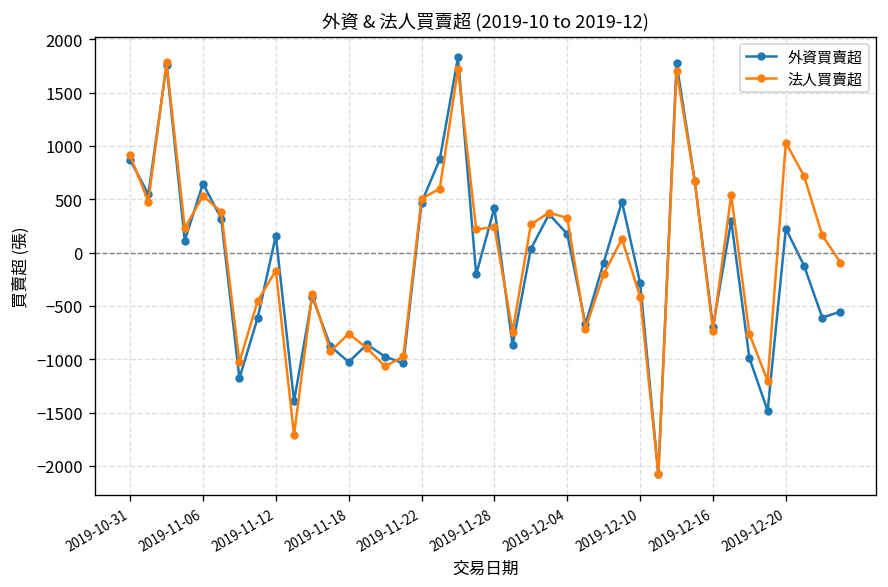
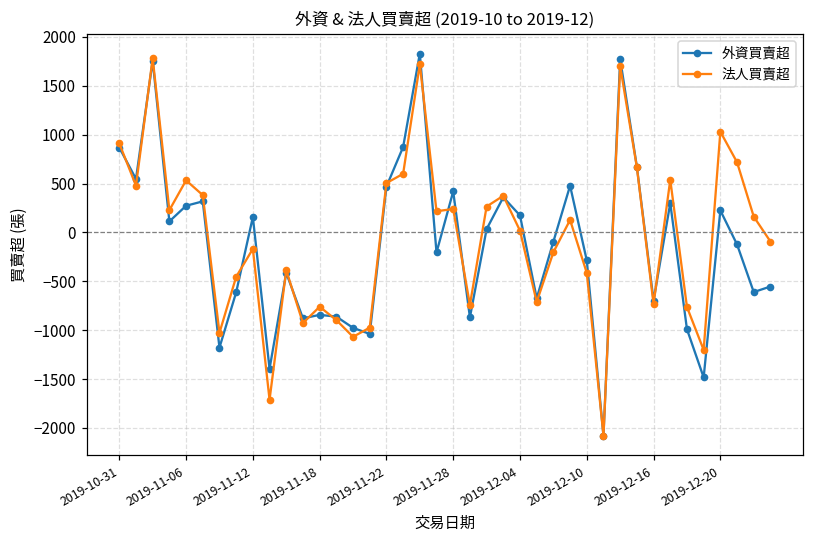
外資買賣超, 2019-11-06: 600 -> 300
外資買賣超, 2019-11-18: -1000 -> -800
法人買賣超, 2019-12-04: 300 -> 0
